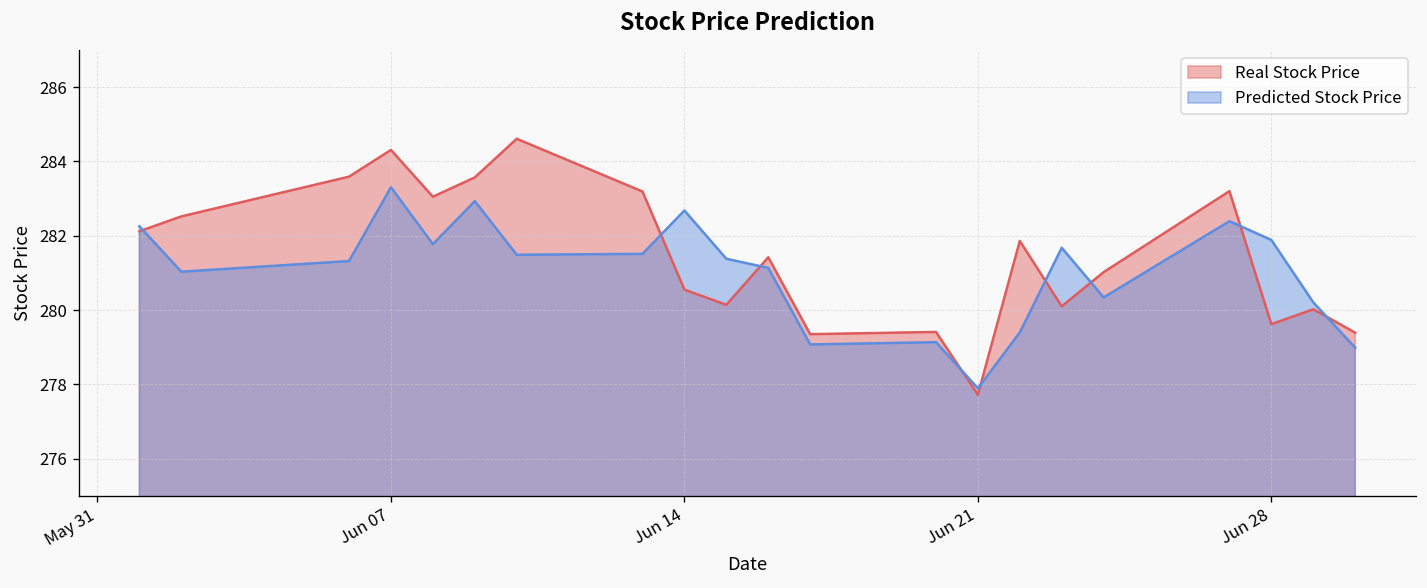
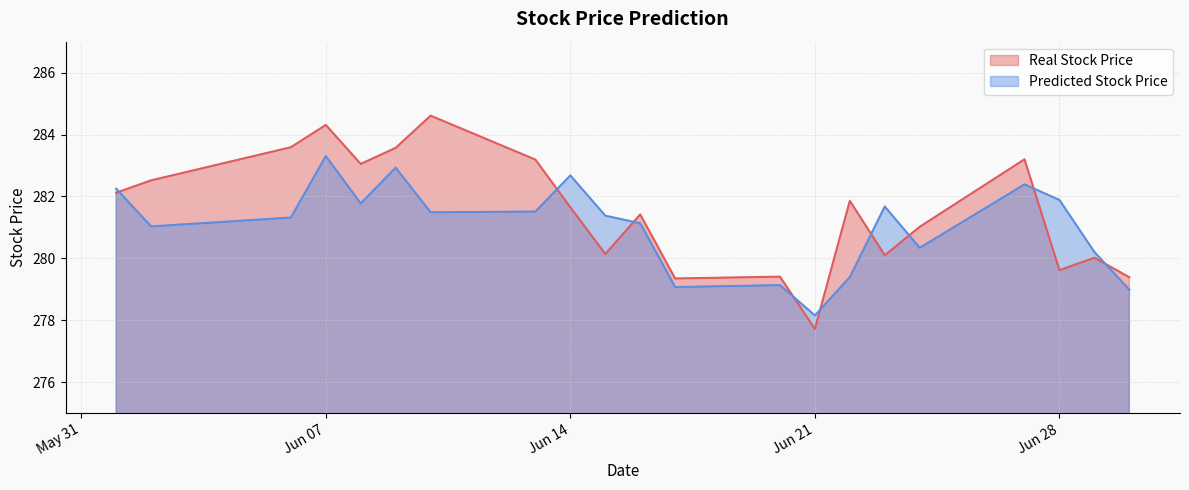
Real Stock Price, Jun 14: 280.6 -> 281.7
Predicted Stock Price, Jun 21: 277.9 -> 278.2
